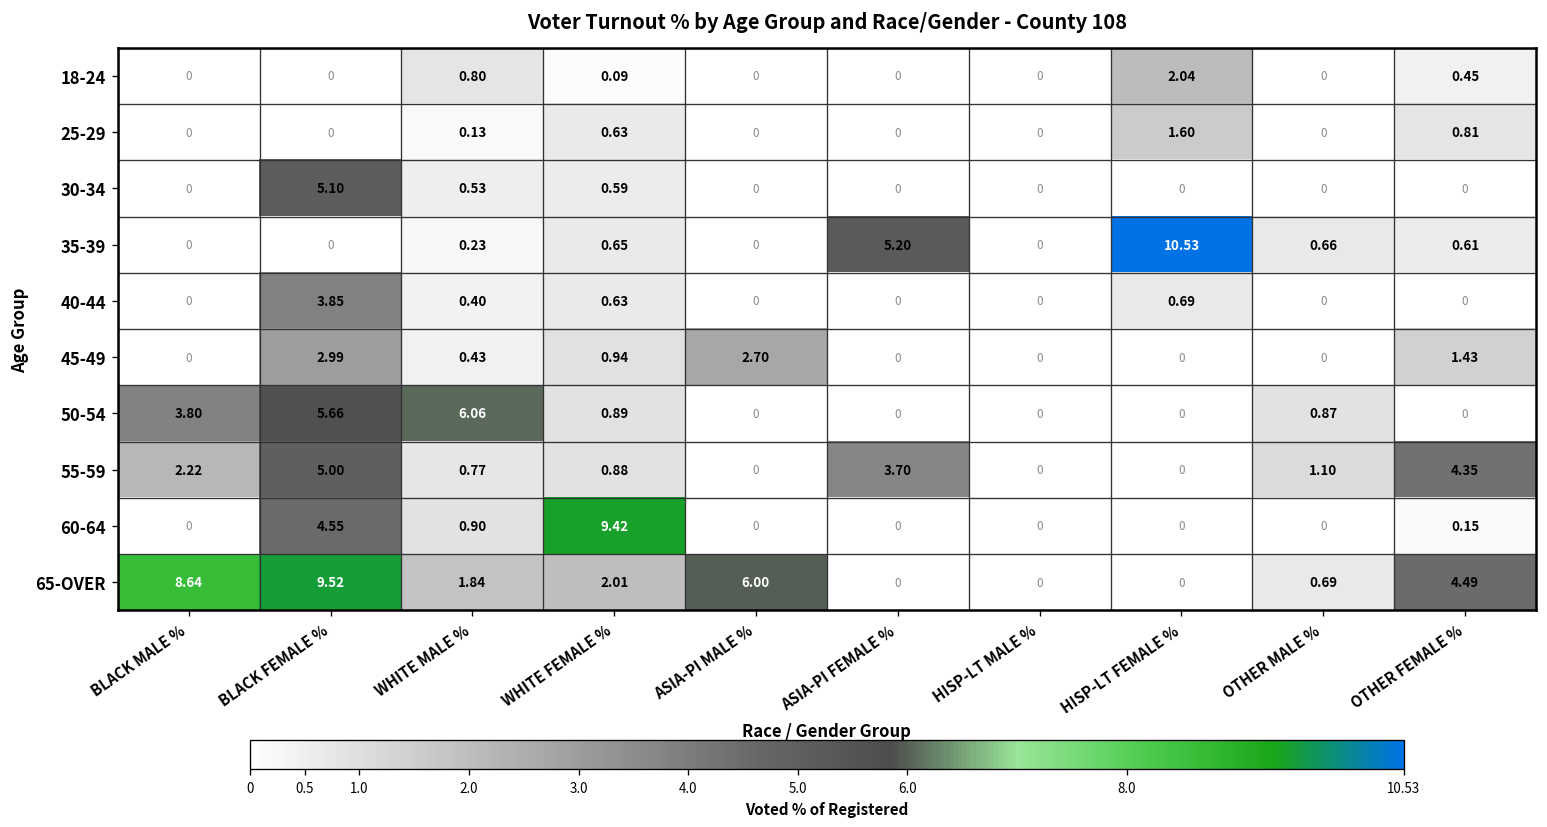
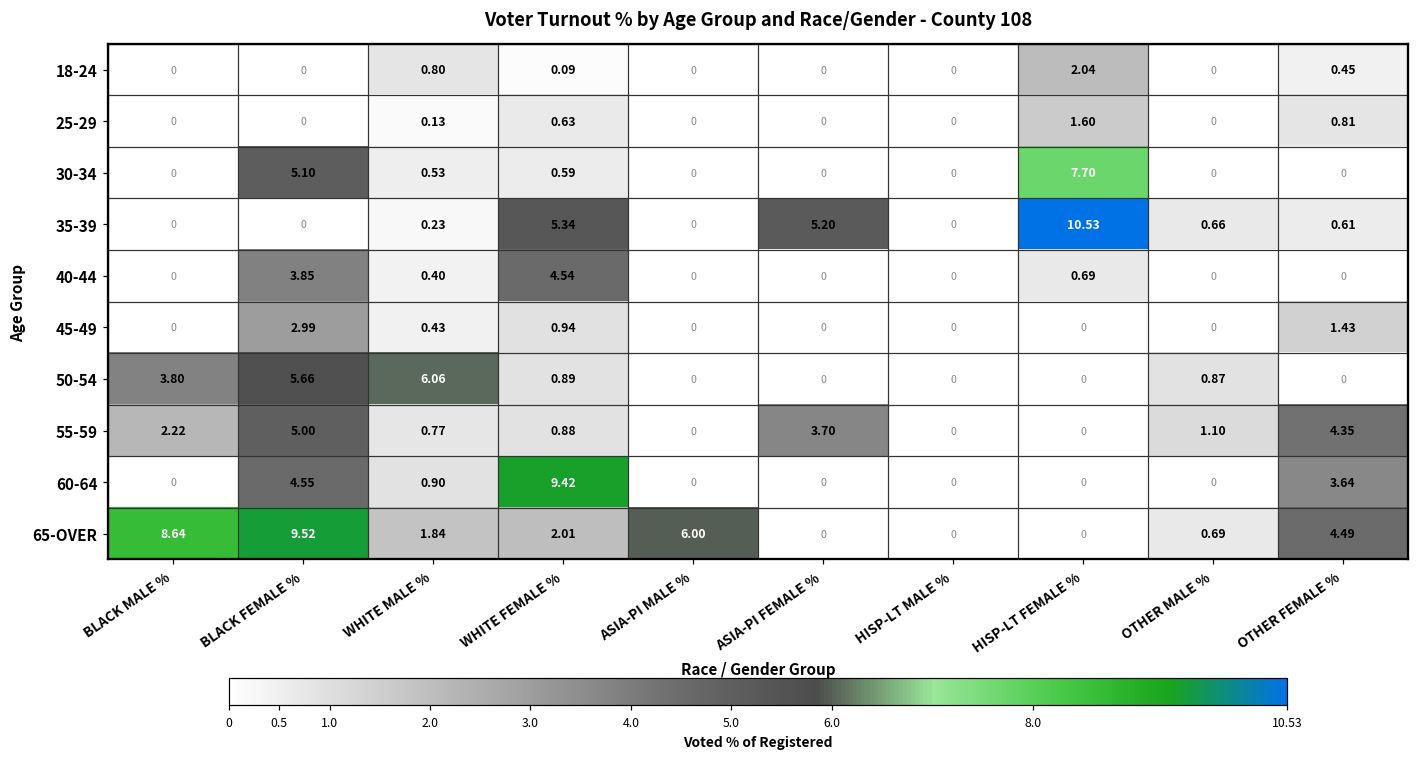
30-34, HISP-LT FEMALE %: 0 -> 7.70
35-39, WHITE FEMALE %: 0.65 -> 5.34
40-44, WHITE FEMALE %: 0.63 -> 4.54
45-49, ASIA-PI MALE %: 2.70 -> 0
60-64, OTHER FEMALE %: 0.15 -> 3.64
